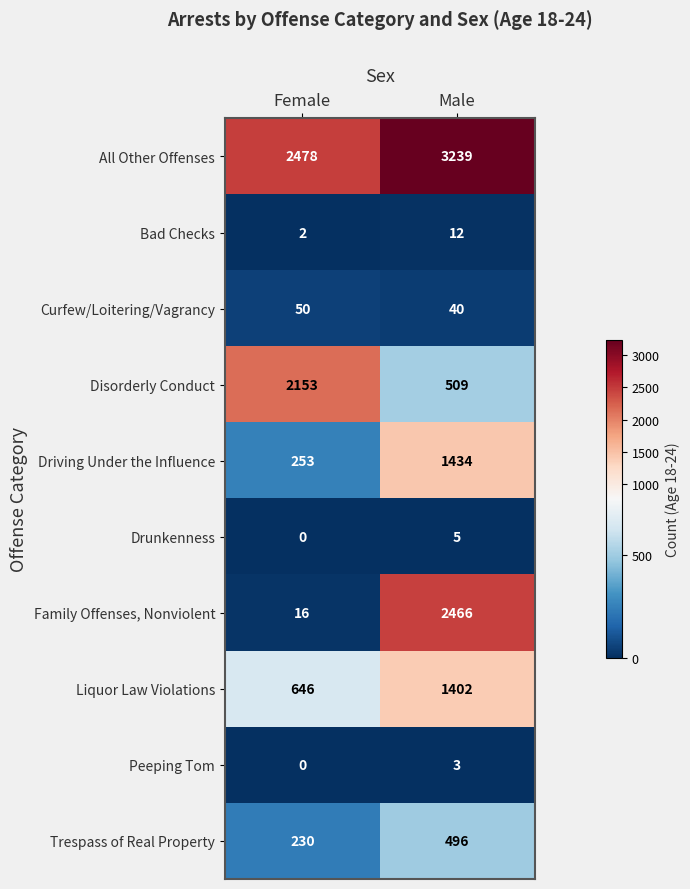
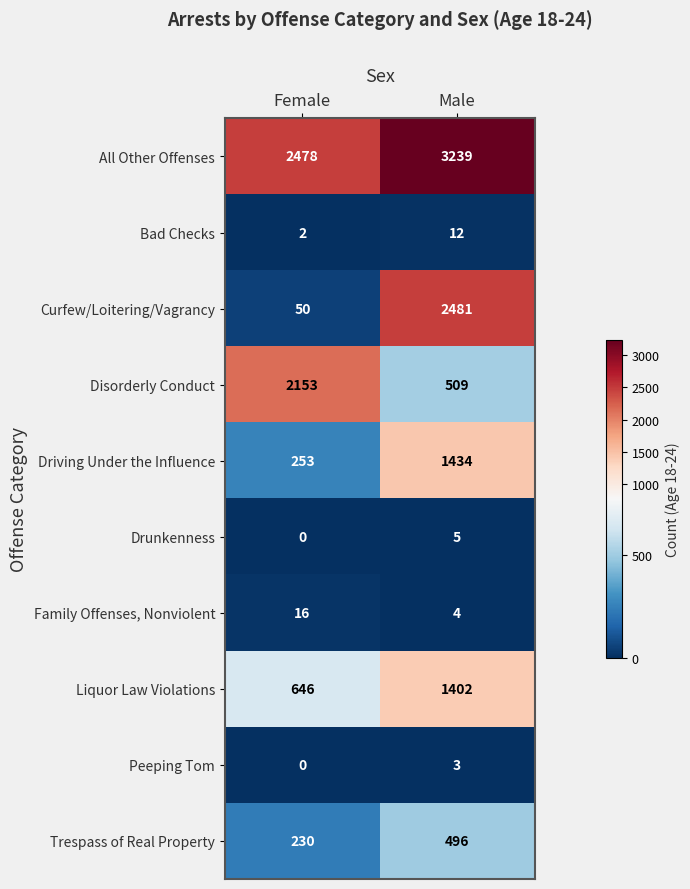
Curfew/Loitering/Vagrancy, Male: 40 -> 2481
Family Offenses, Nonviolent, Male: 2466 -> 4
